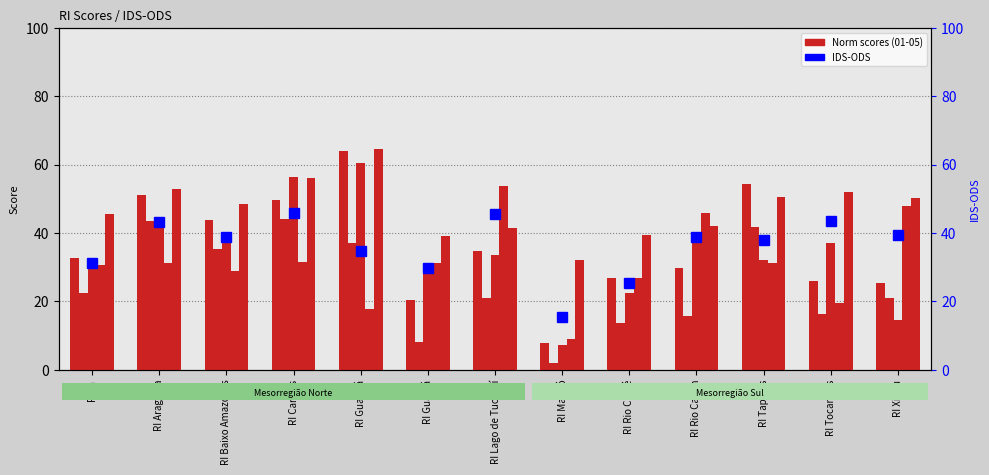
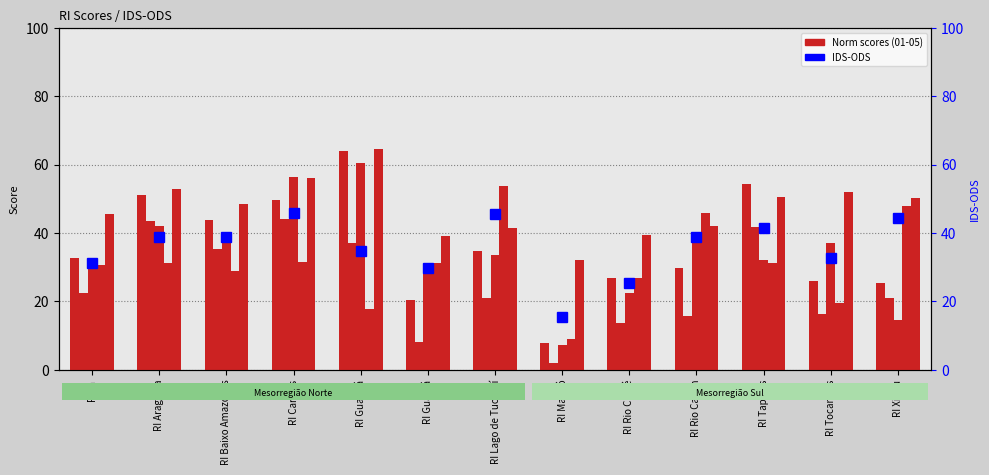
IDS-ODS, RI Araguaia: 43 -> 39
IDS-ODS, RI Tapajós: 38 -> 41
IDS-ODS, RI Tocantins: 43 -> 33
IDS-ODS, RI Xingu: 39 -> 44
